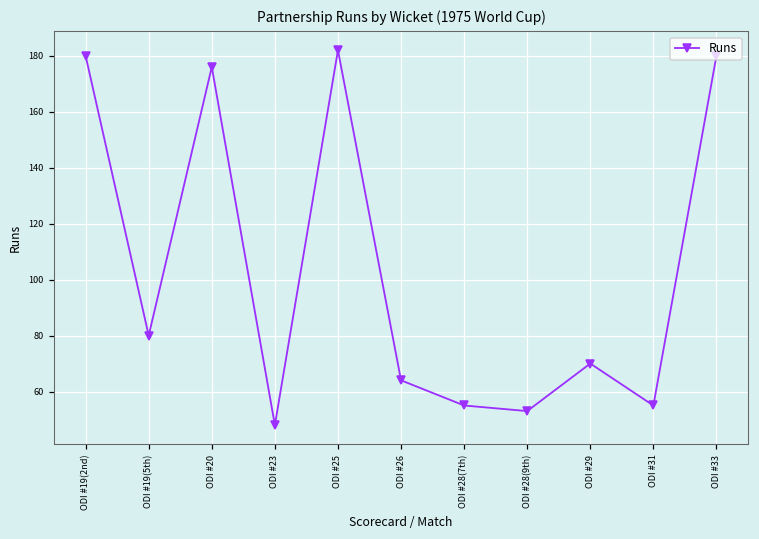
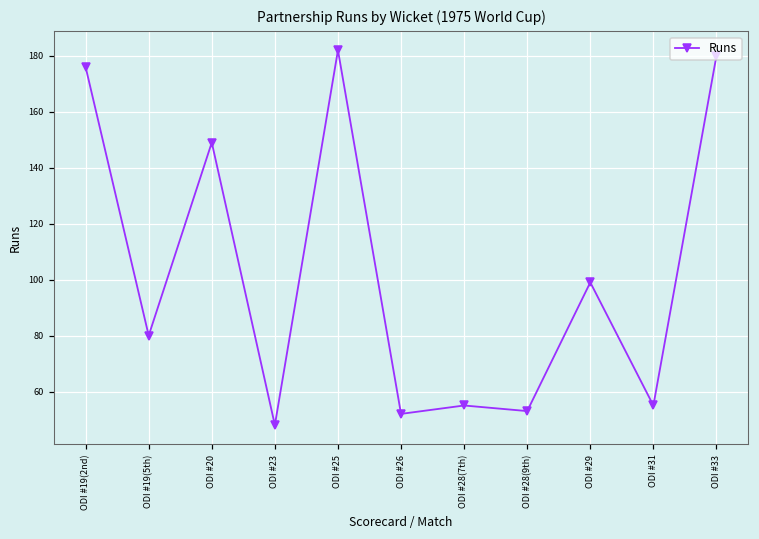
ODI #19(2nd): 180 -> 176
ODI #20: 176 -> 149
ODI #26: 64 -> 52
ODI #29: 70 -> 99
